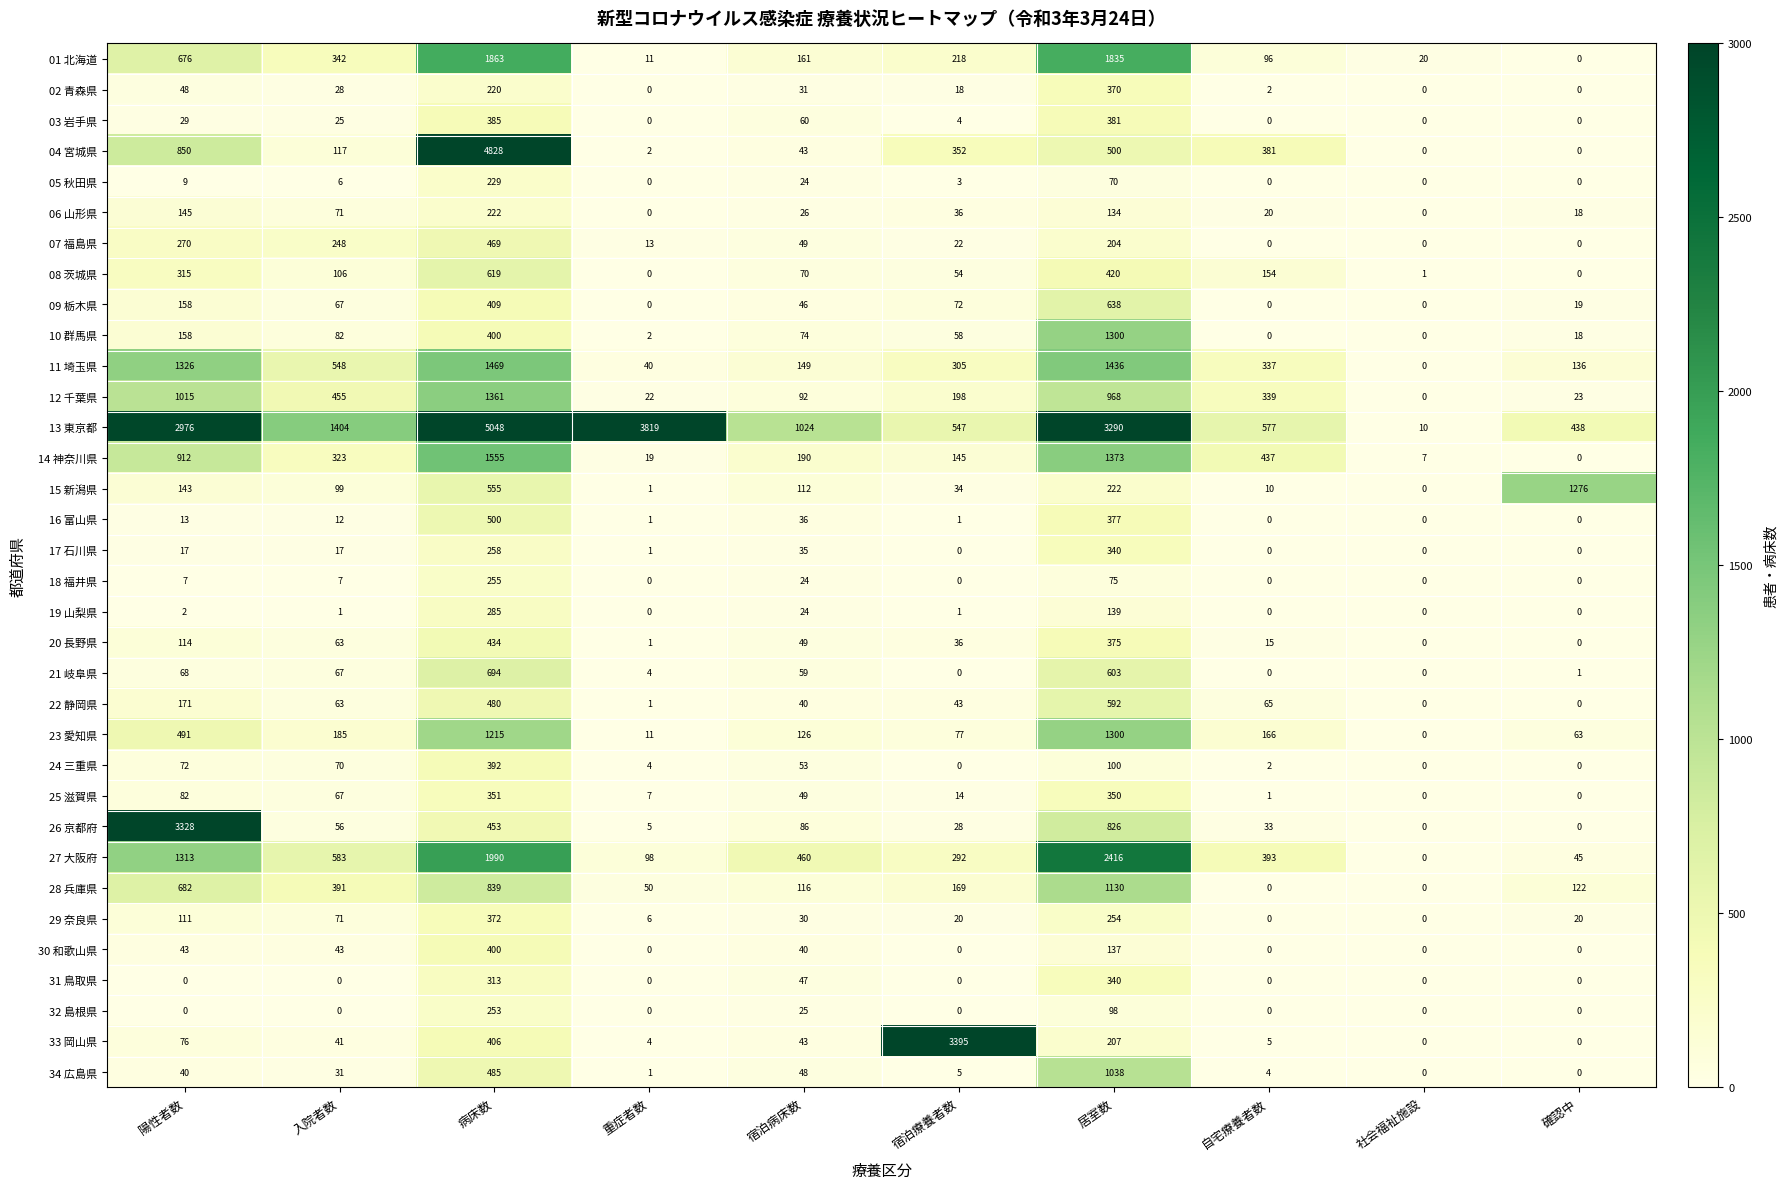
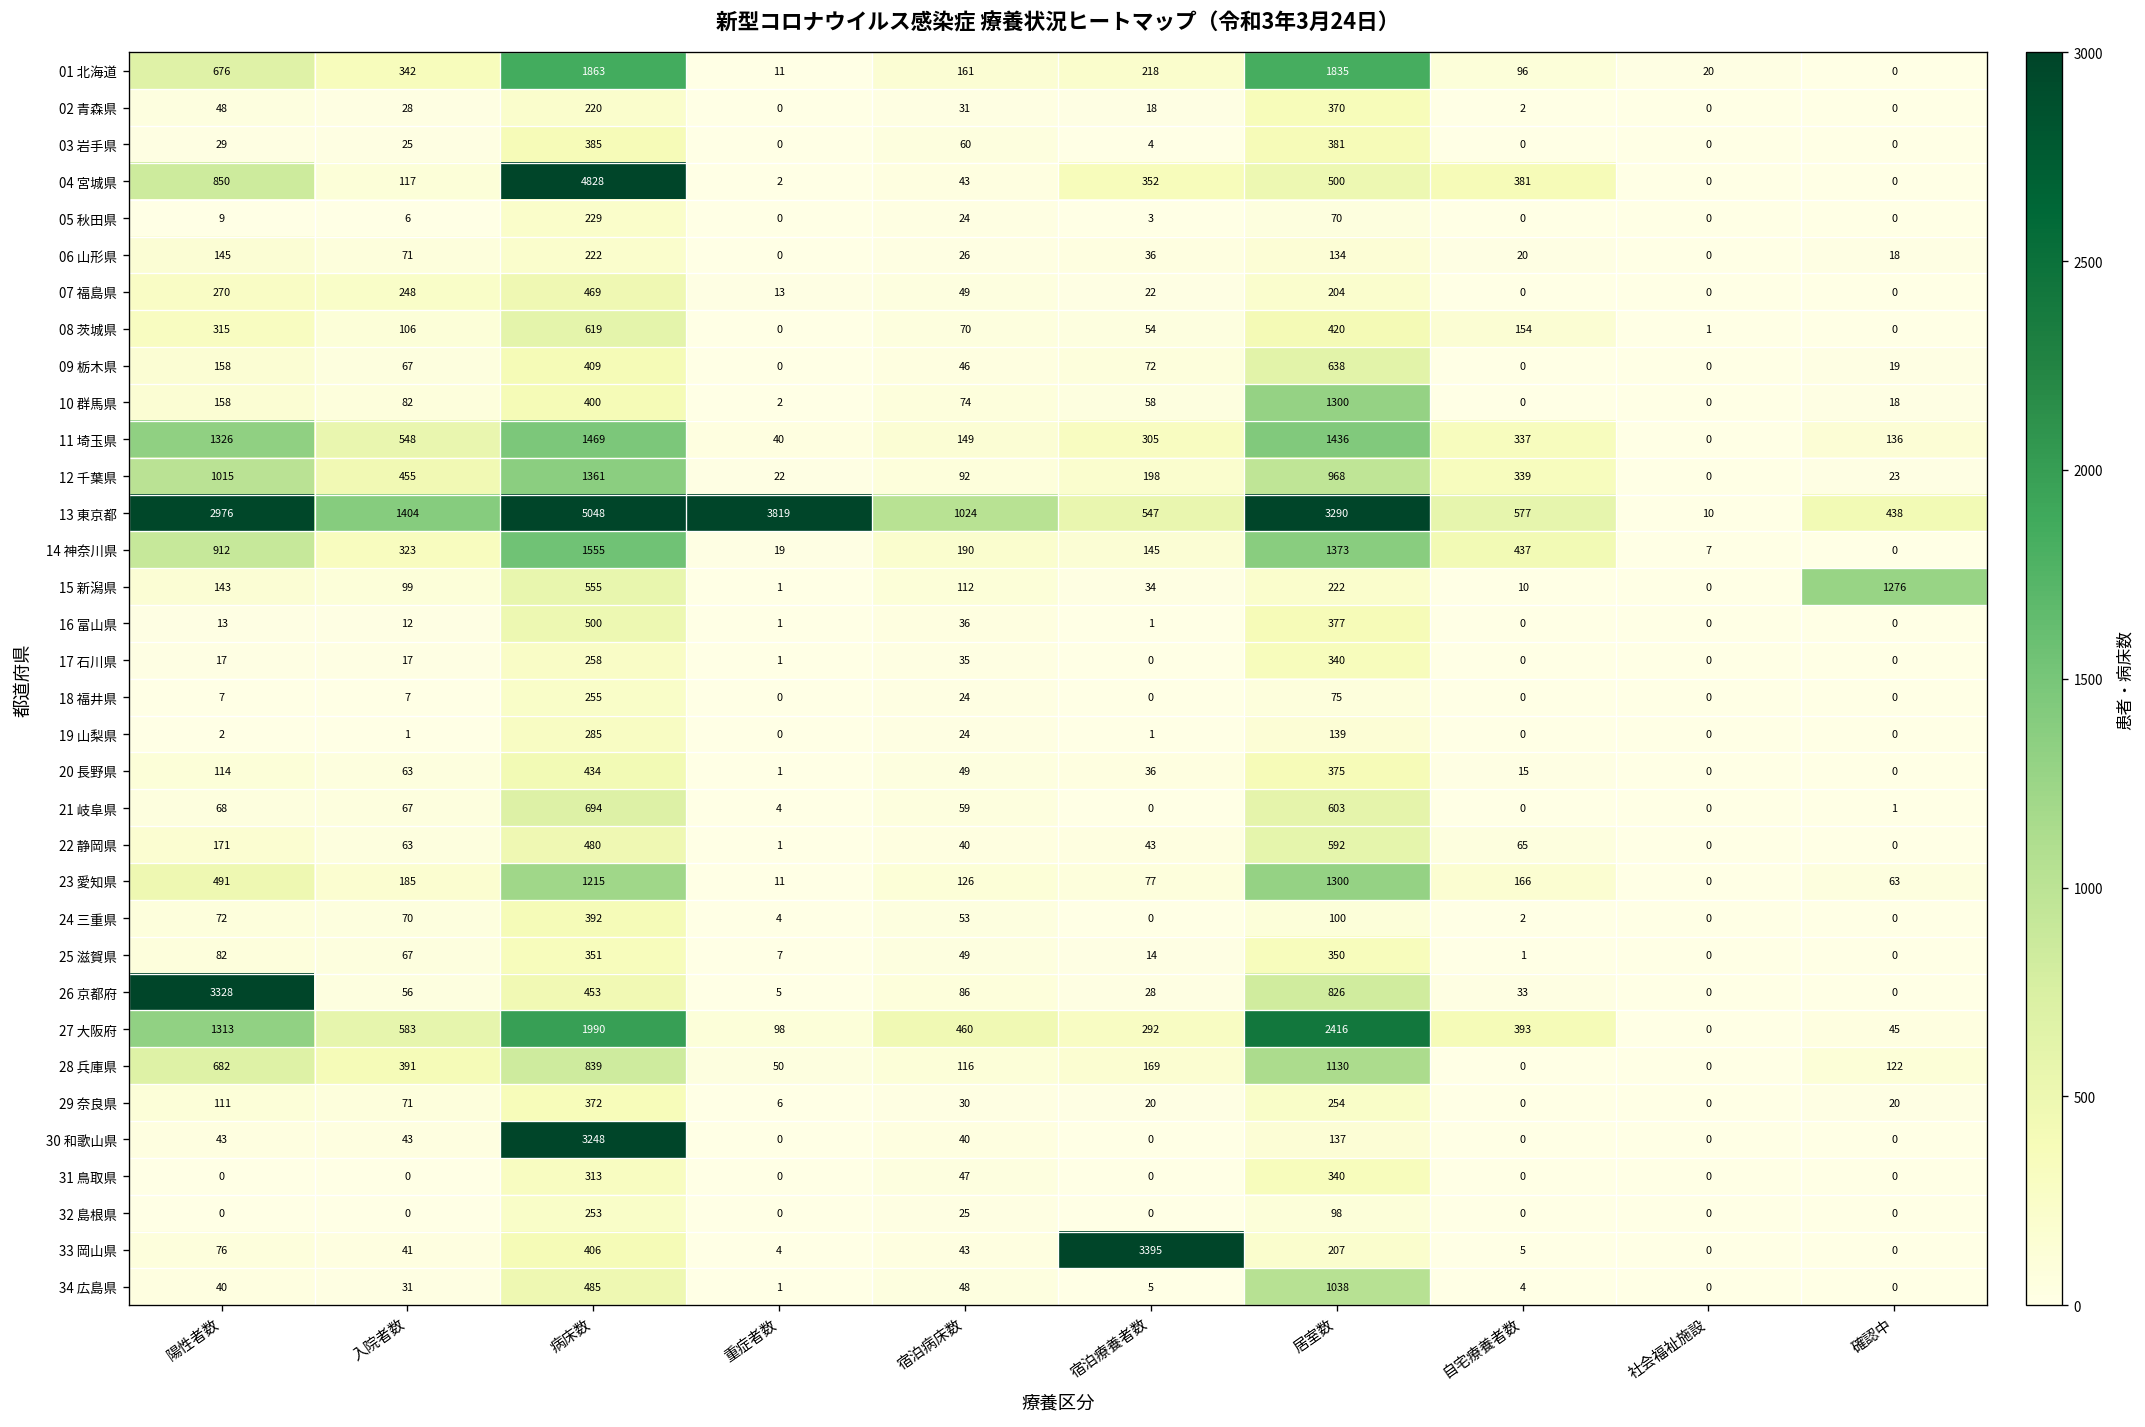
30 和歌山県, 病床数: 400 -> 3248
